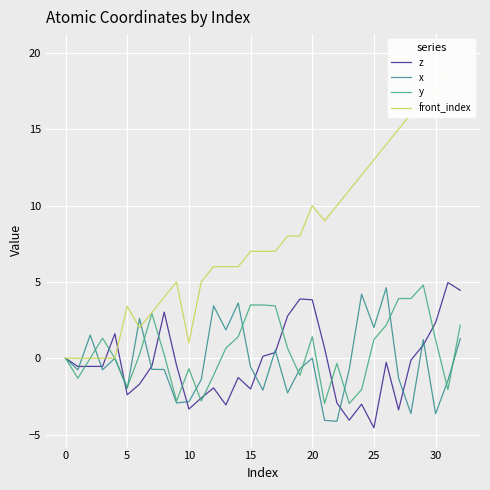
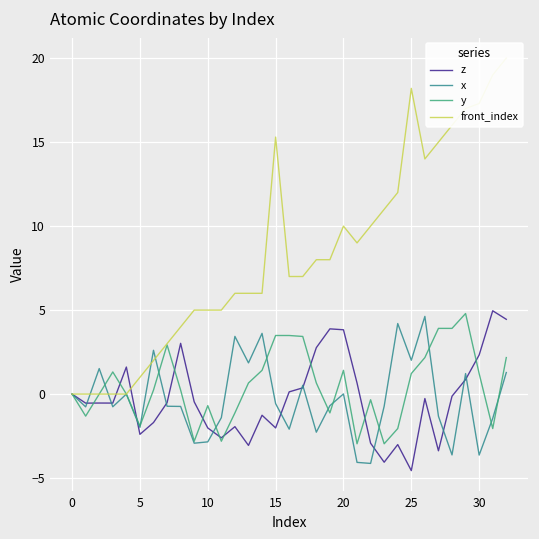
front_index, 5: 3.4 -> 1.0
z, 10: -3.3 -> -2.0
front_index, 10: 1 -> 5
front_index, 15: 7.0 -> 15.3
front_index, 25: 13.0 -> 18.2
